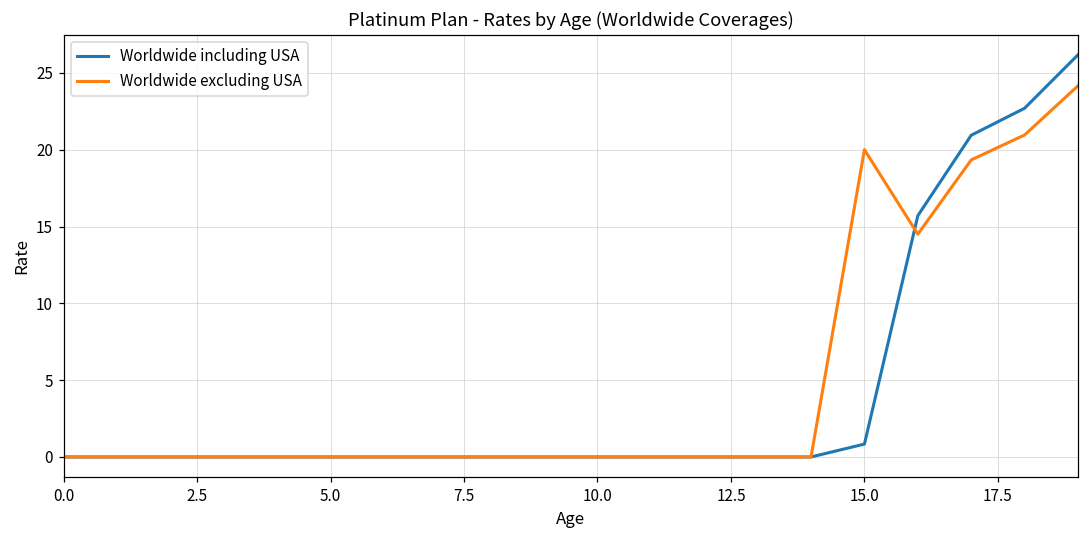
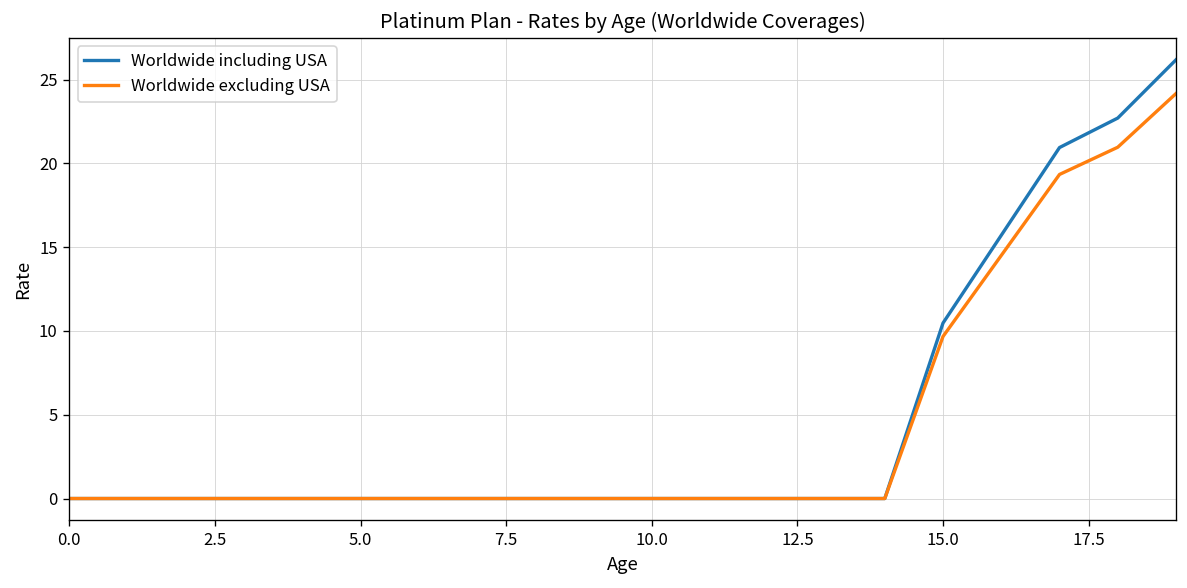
Worldwide including USA, 15.0: 0.8 -> 10.5
Worldwide excluding USA, 15.0: 20.0 -> 9.7
